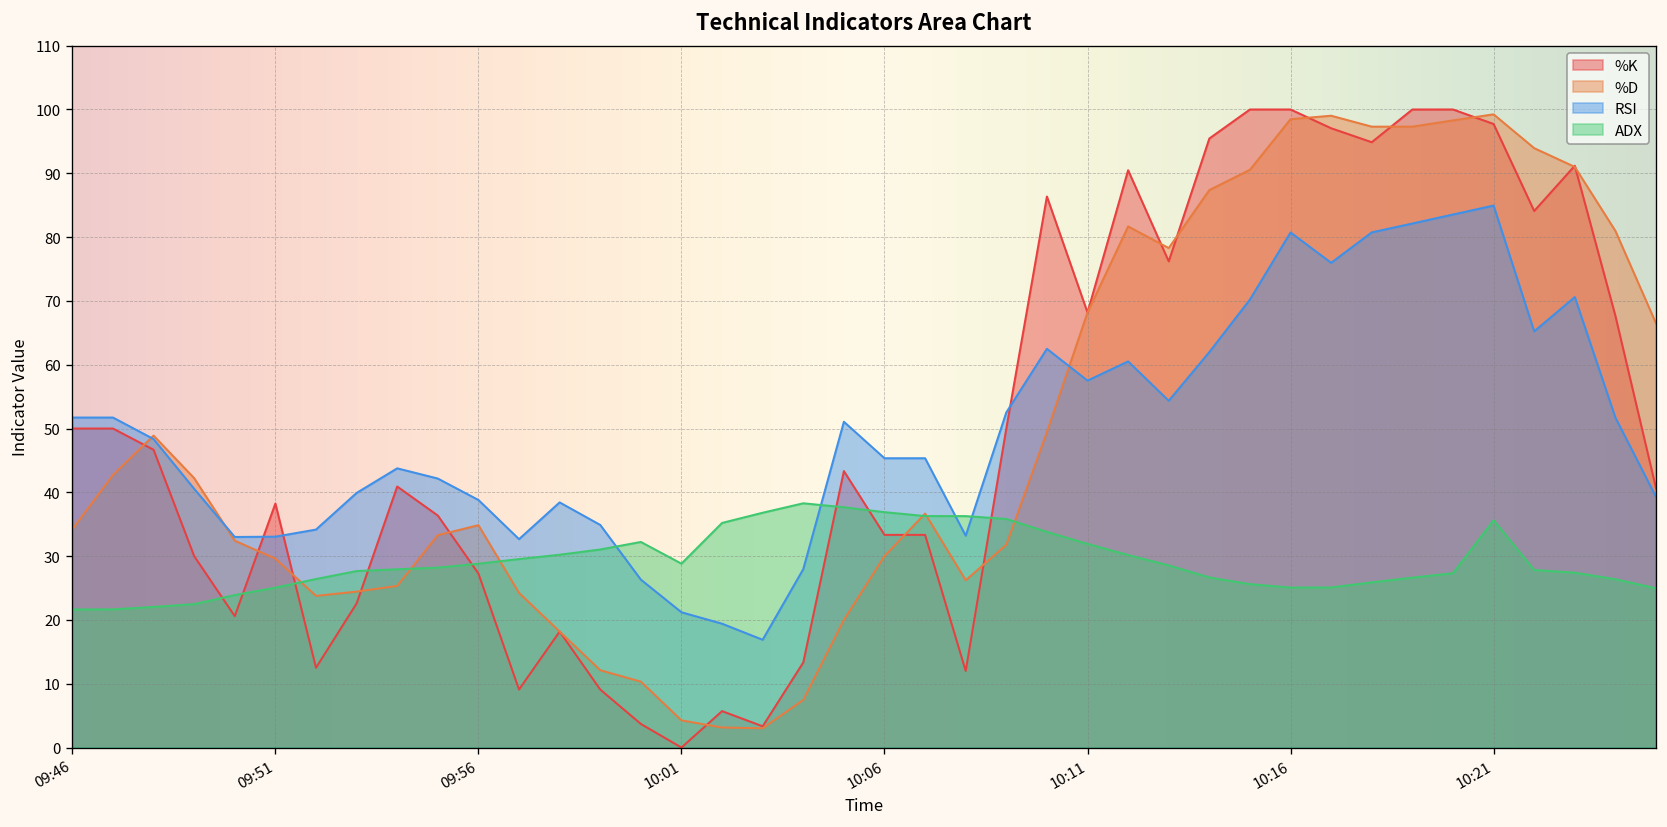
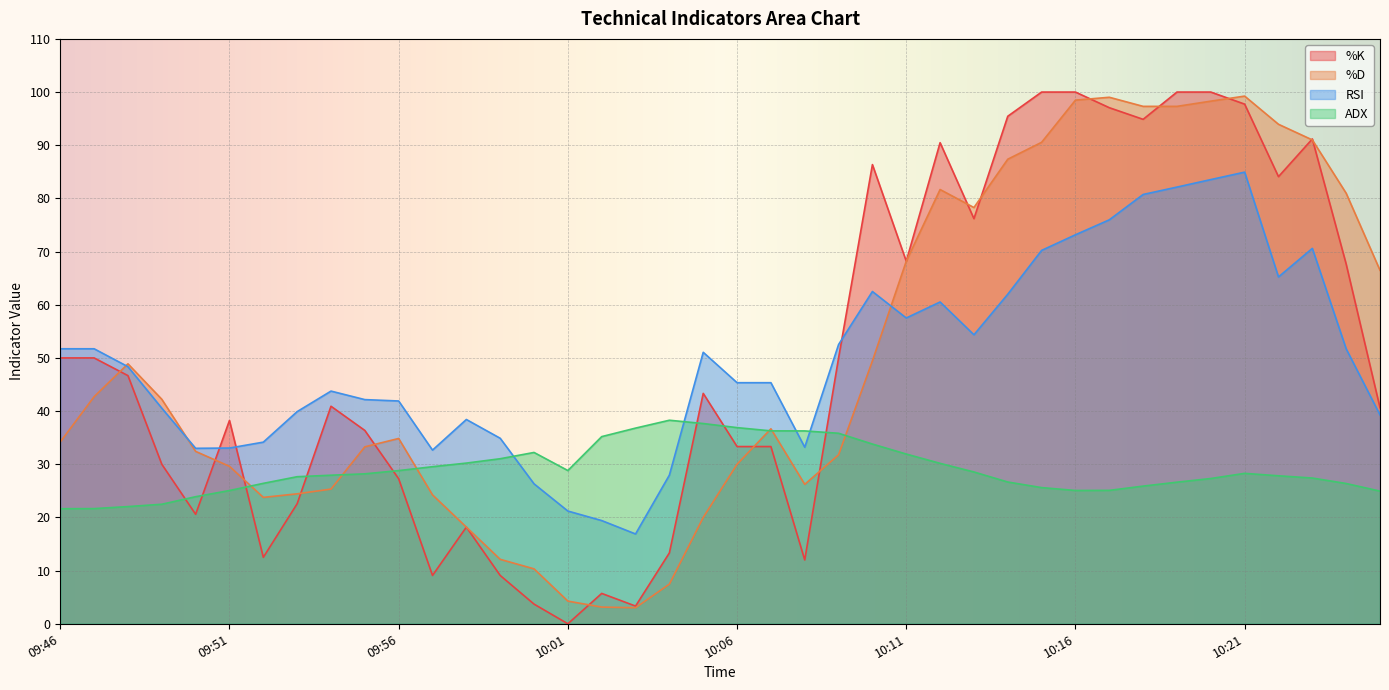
RSI, 09:56: 39 -> 42
RSI, 10:16: 81 -> 73
ADX, 10:21: 36 -> 28
